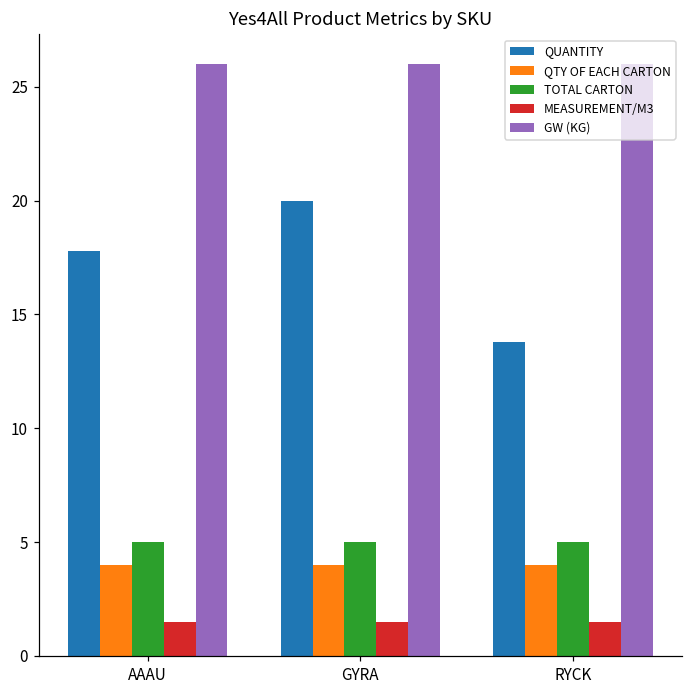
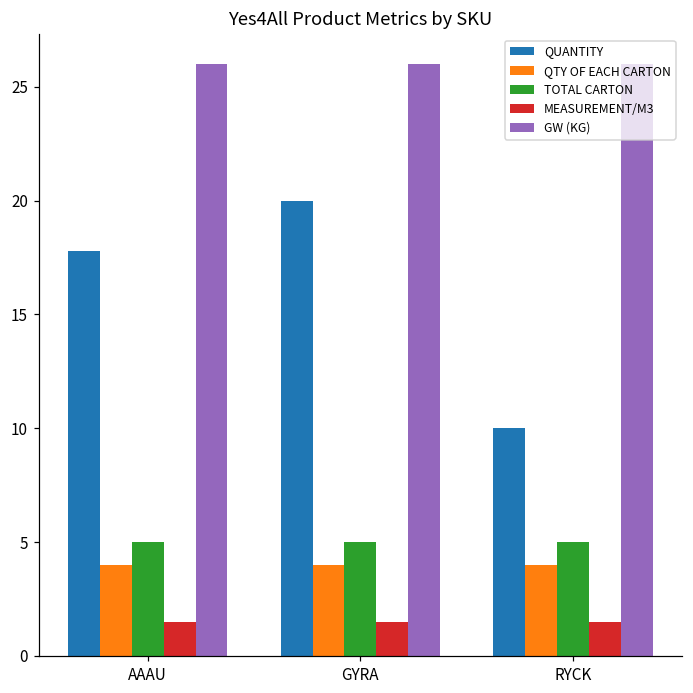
QUANTITY, RYCK: 13.8 -> 10.0
